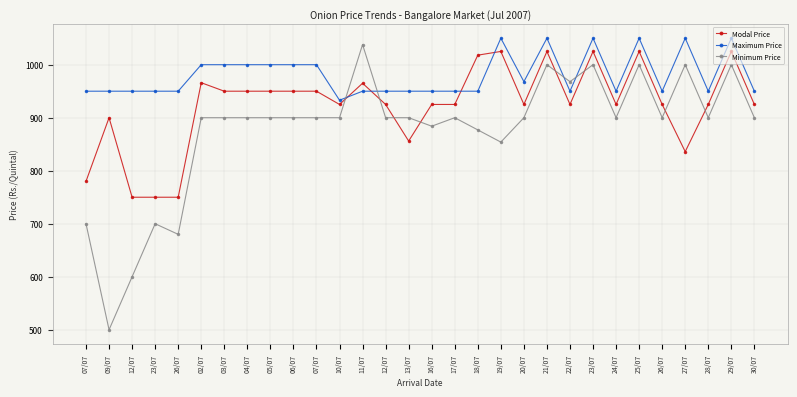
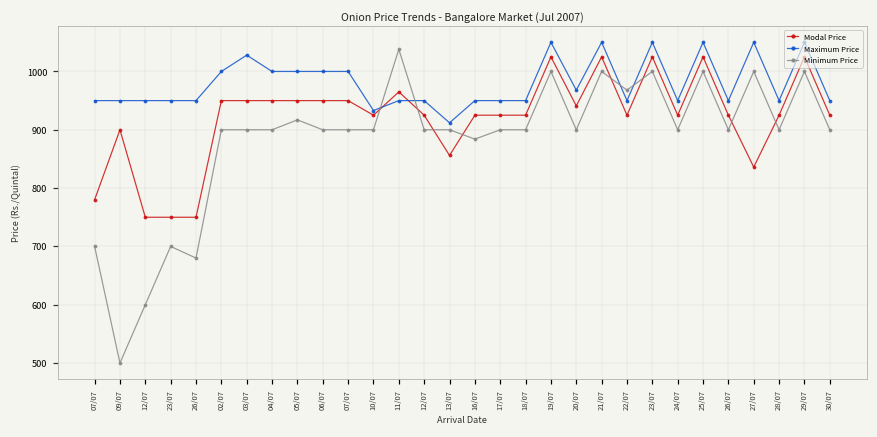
Modal Price, 02/07: 970 -> 950
Maximum Price, 03/07: 1000 -> 1030
Minimum Price, 05/07: 900 -> 920
Maximum Price, 13/07: 950 -> 910
Modal Price, 18/07: 1020 -> 930
Minimum Price, 18/07: 880 -> 900
Minimum Price, 19/07: 850 -> 1000
Modal Price, 20/07: 930 -> 940
